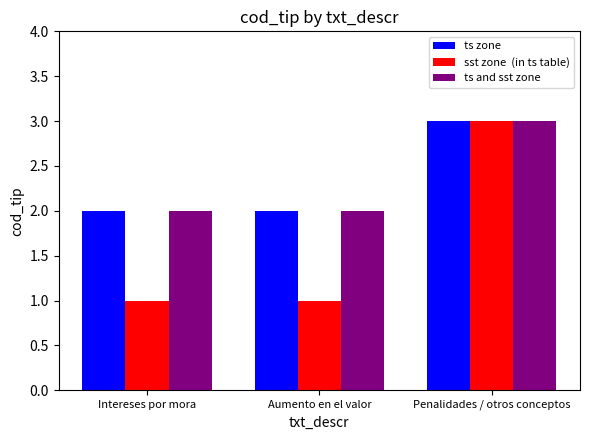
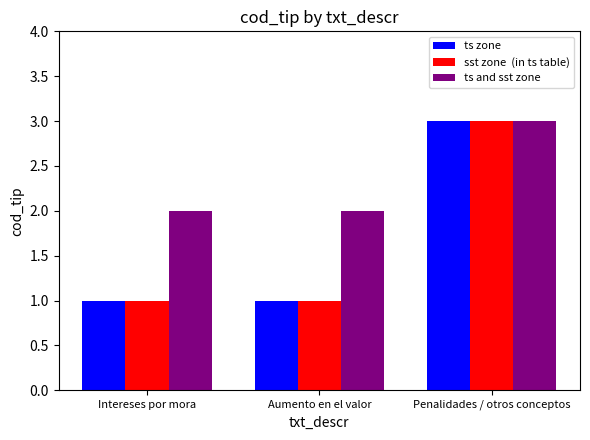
ts zone, Intereses por mora: 2 -> 1
ts zone, Aumento en el valor: 2 -> 1
